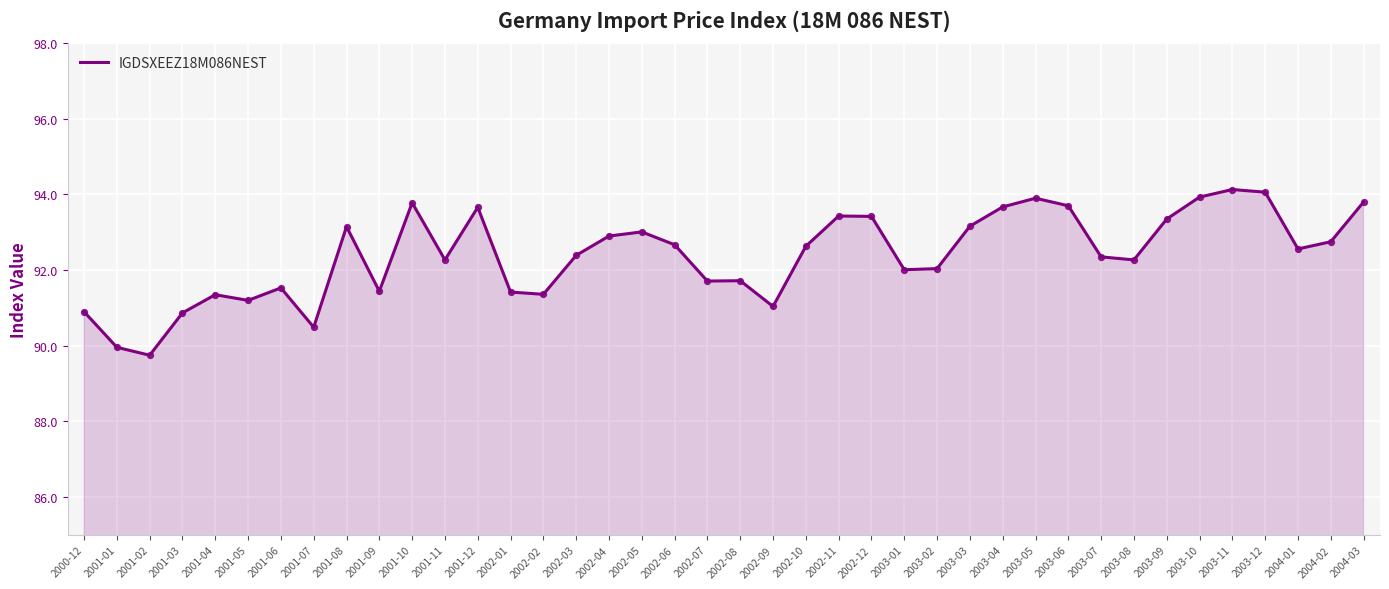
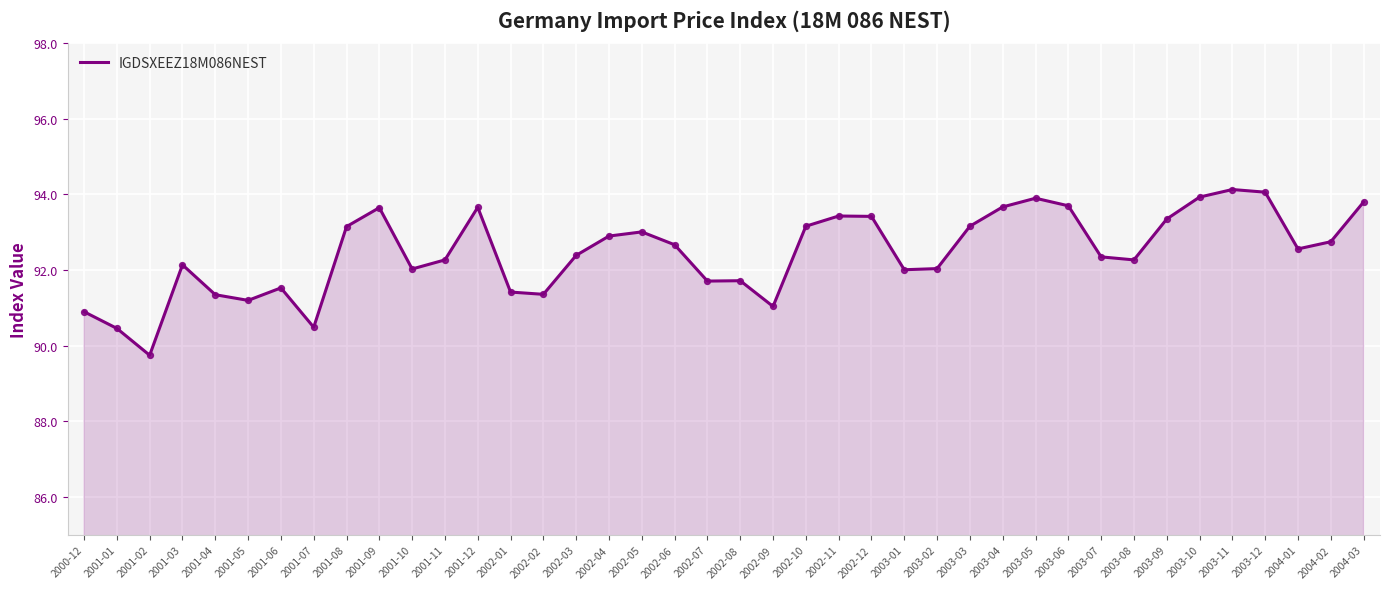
2001-01: 90.0 -> 90.5
2001-03: 90.9 -> 92.1
2001-09: 91.4 -> 93.7
2001-10: 93.8 -> 92.0
2002-10: 92.6 -> 93.2
